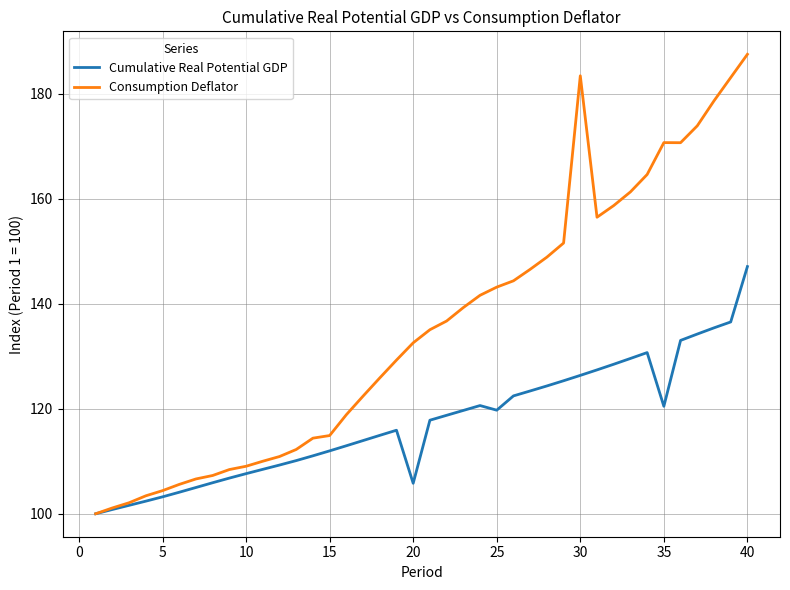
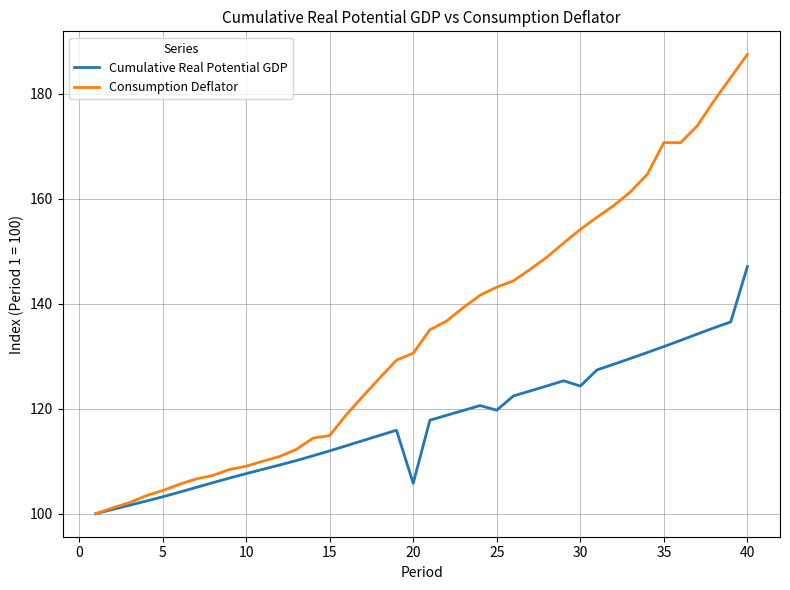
Consumption Deflator, 20: 133 -> 131
Cumulative Real Potential GDP, 30: 126 -> 124
Consumption Deflator, 30: 183 -> 154
Cumulative Real Potential GDP, 35: 120 -> 132
